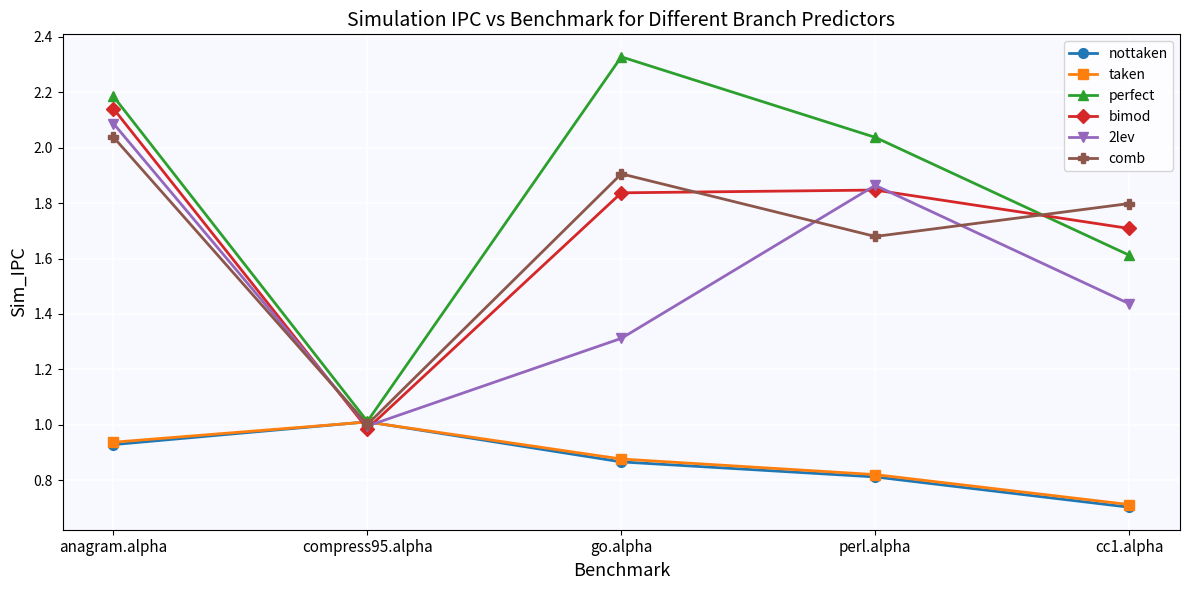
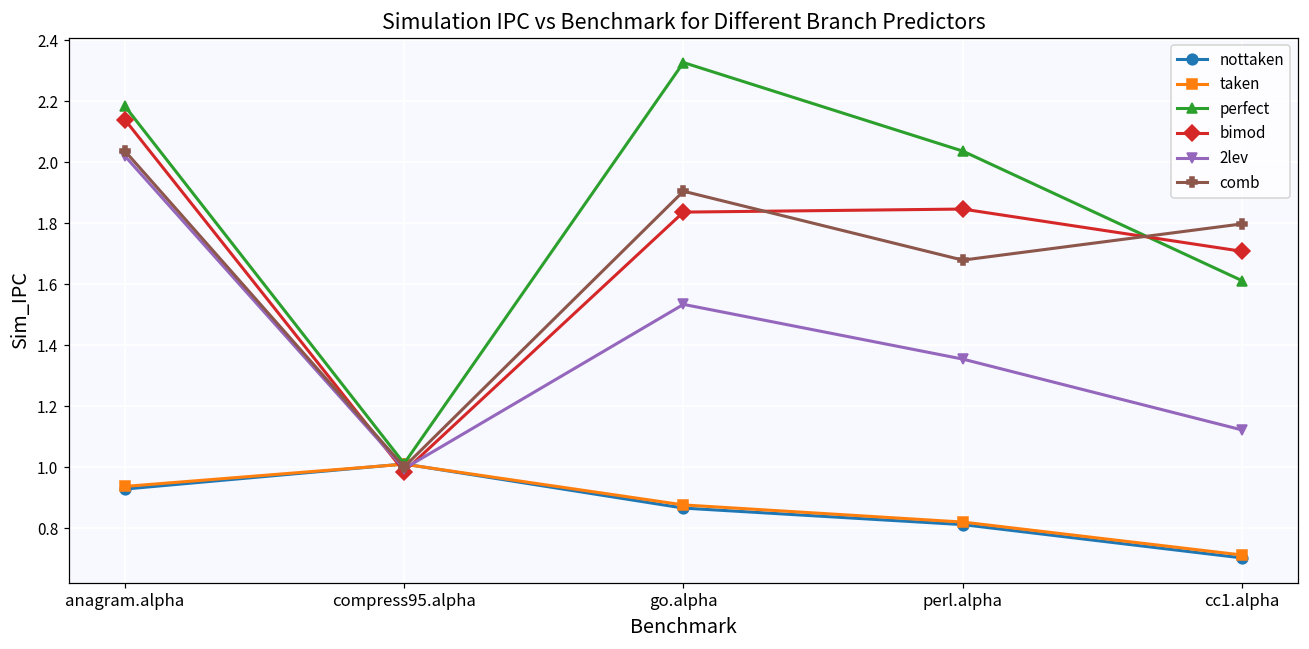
2lev, anagram.alpha: 2.09 -> 2.02
2lev, go.alpha: 1.31 -> 1.53
2lev, perl.alpha: 1.86 -> 1.36
2lev, cc1.alpha: 1.44 -> 1.12
